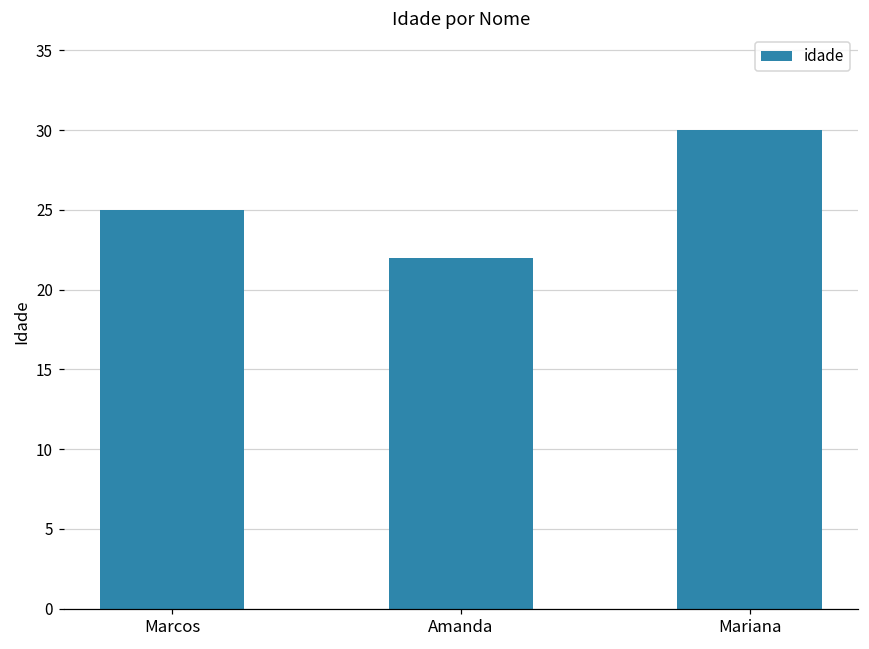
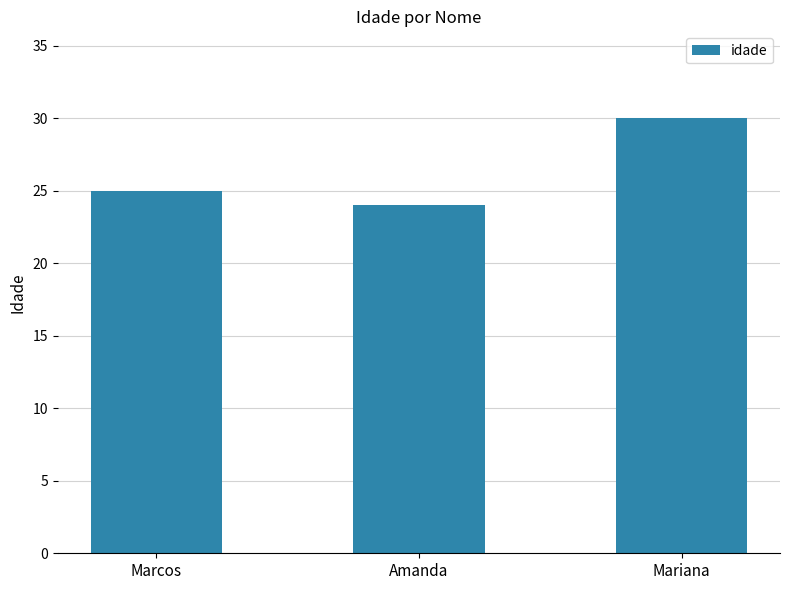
Amanda: 22 -> 24
